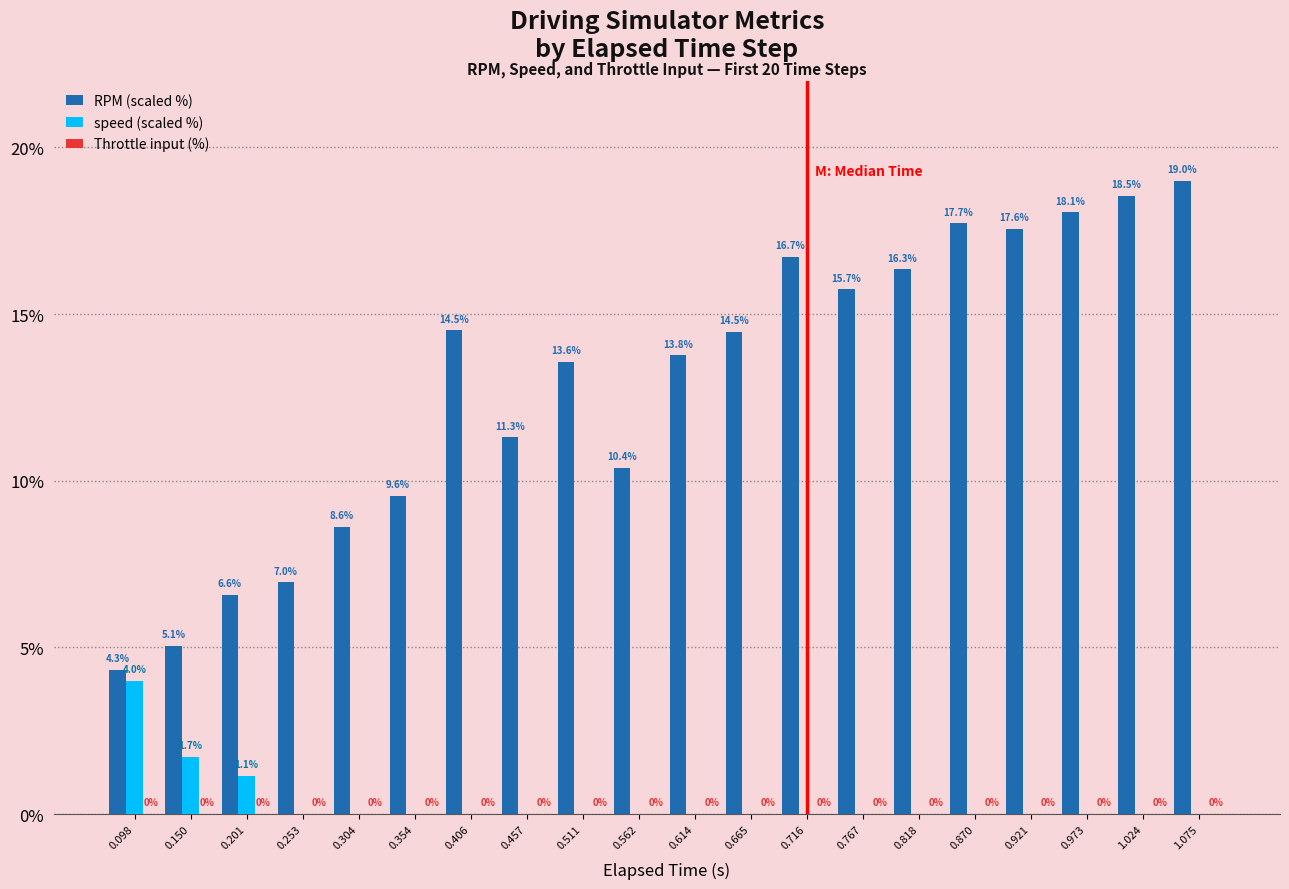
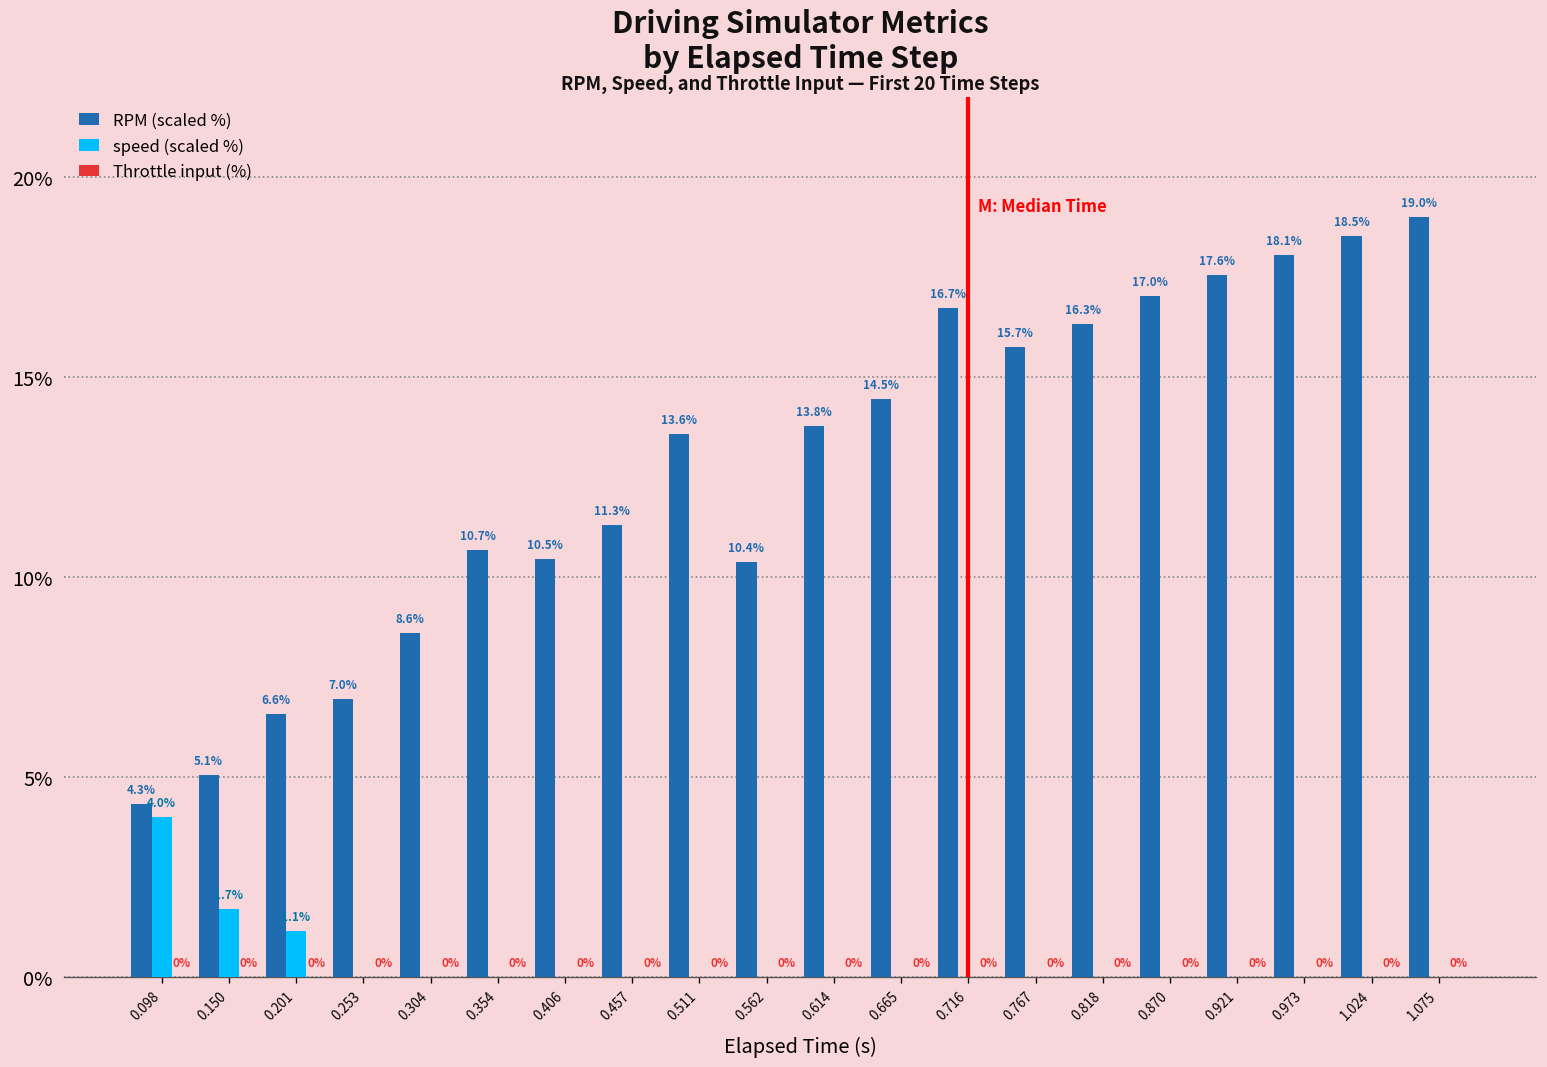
RPM (scaled %), 0.354: 9.6% -> 10.7%
RPM (scaled %), 0.406: 14.5% -> 10.5%
RPM (scaled %), 0.870: 17.7% -> 17.0%
